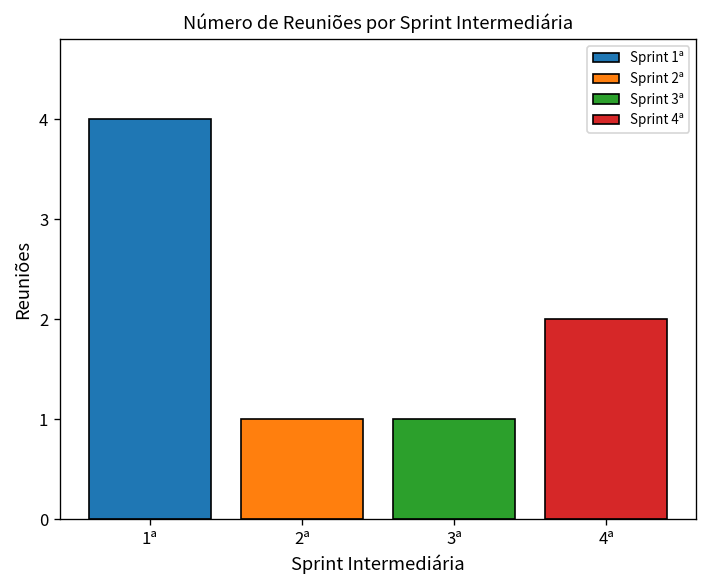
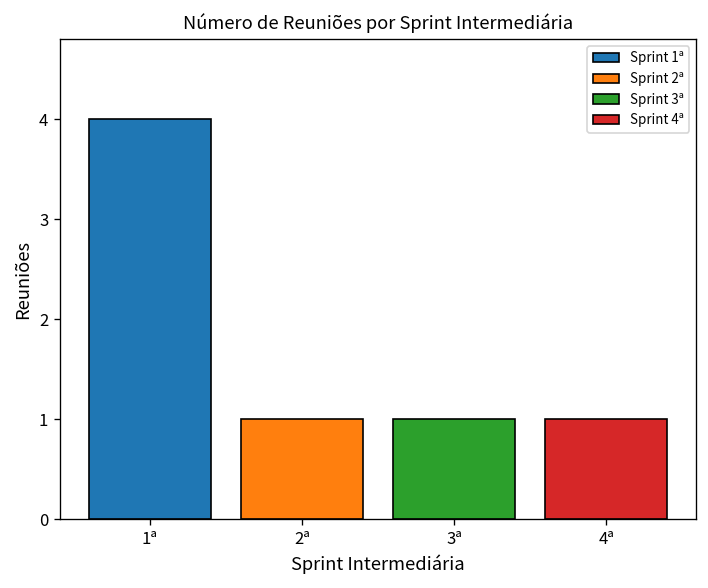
4ª: 2 -> 1
